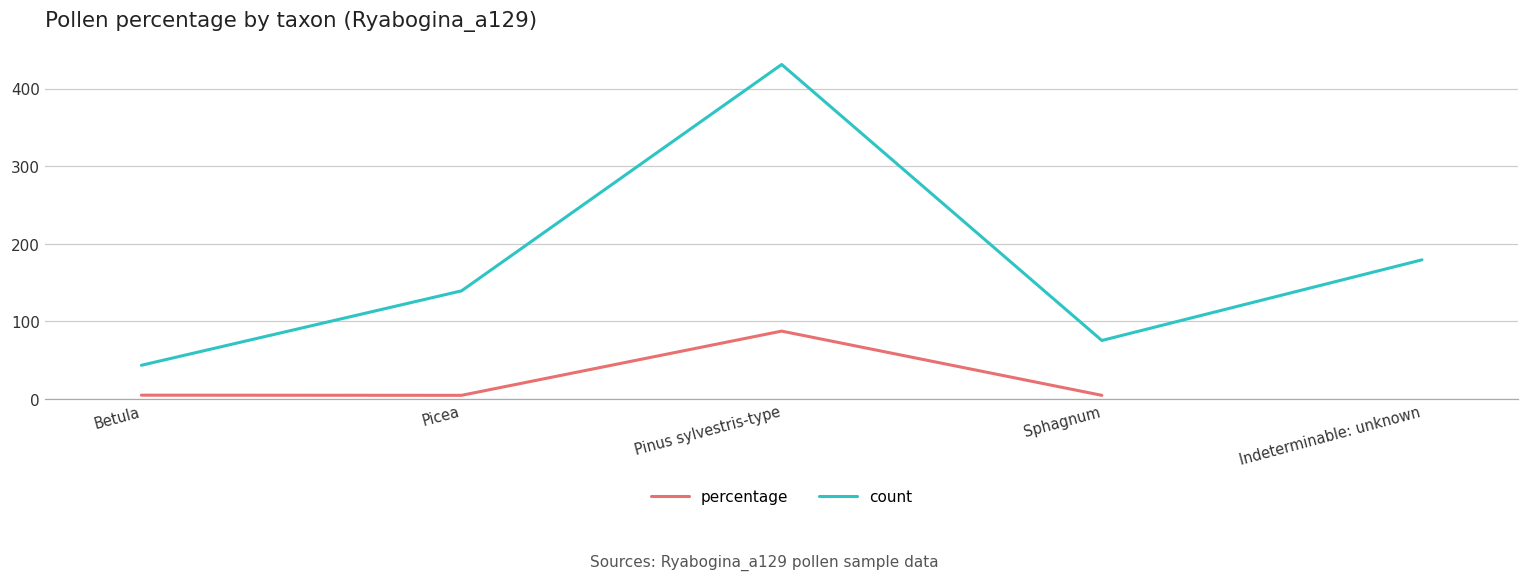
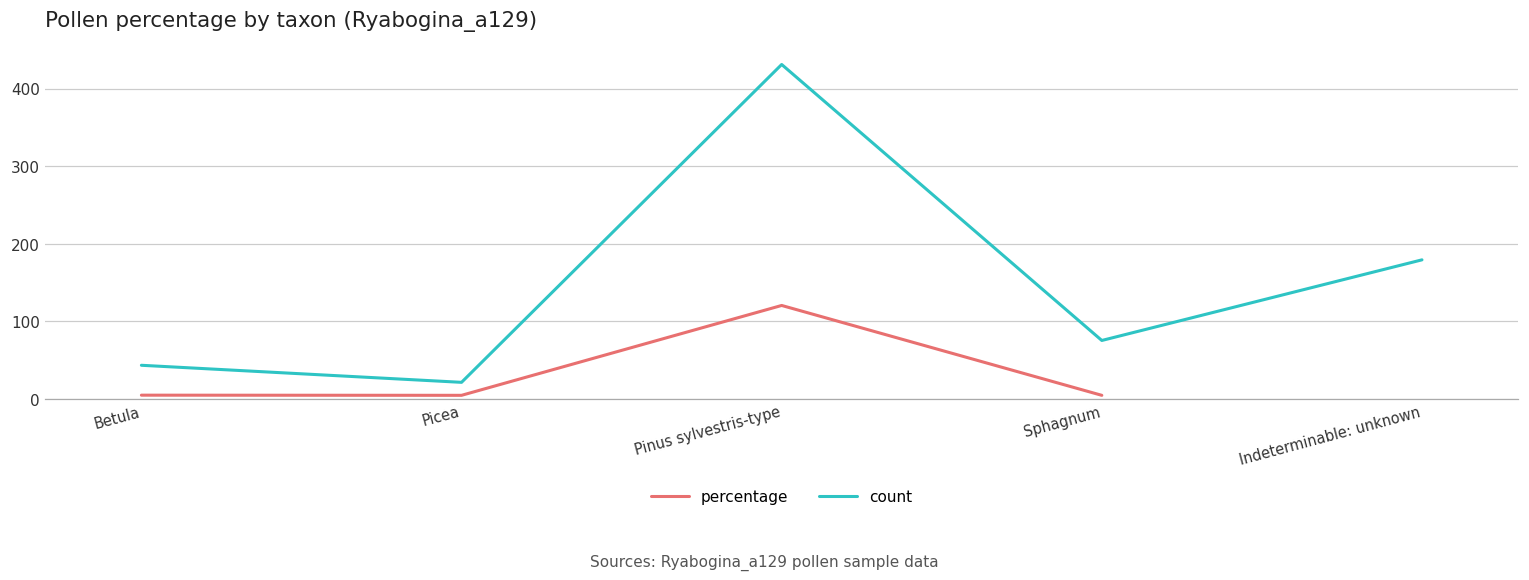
count, Picea: 140 -> 20
percentage, Pinus sylvestris-type: 90 -> 120
